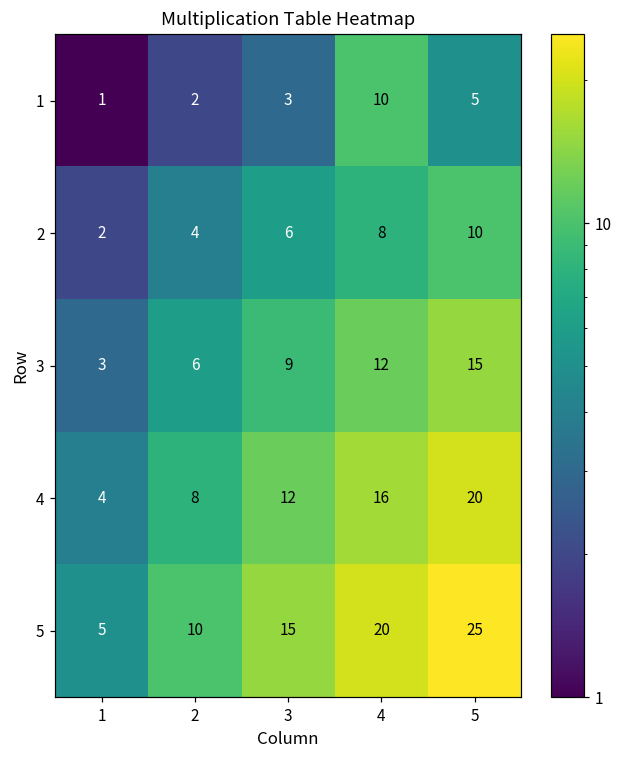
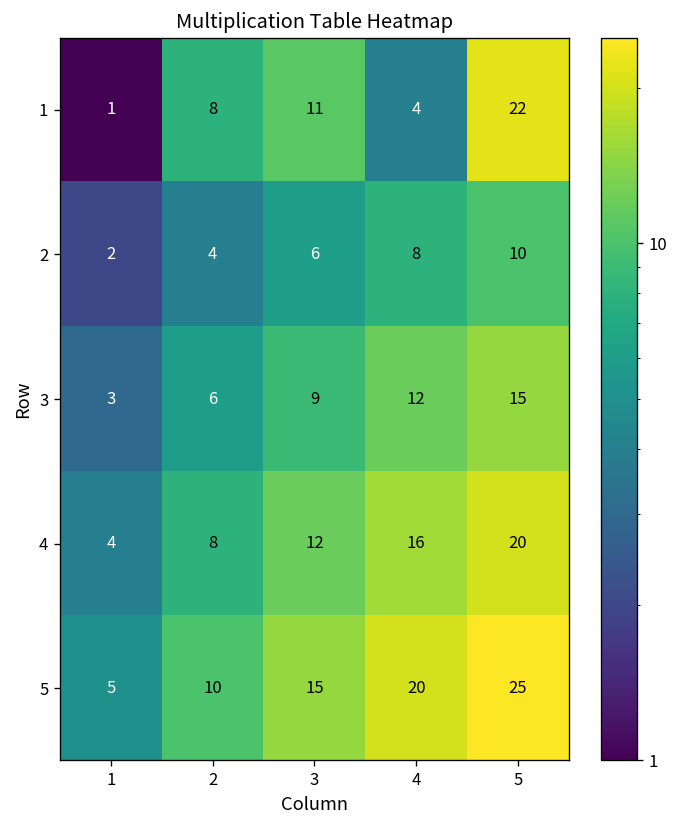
1, 2: 2 -> 8
1, 3: 3 -> 11
1, 4: 10 -> 4
1, 5: 5 -> 22
